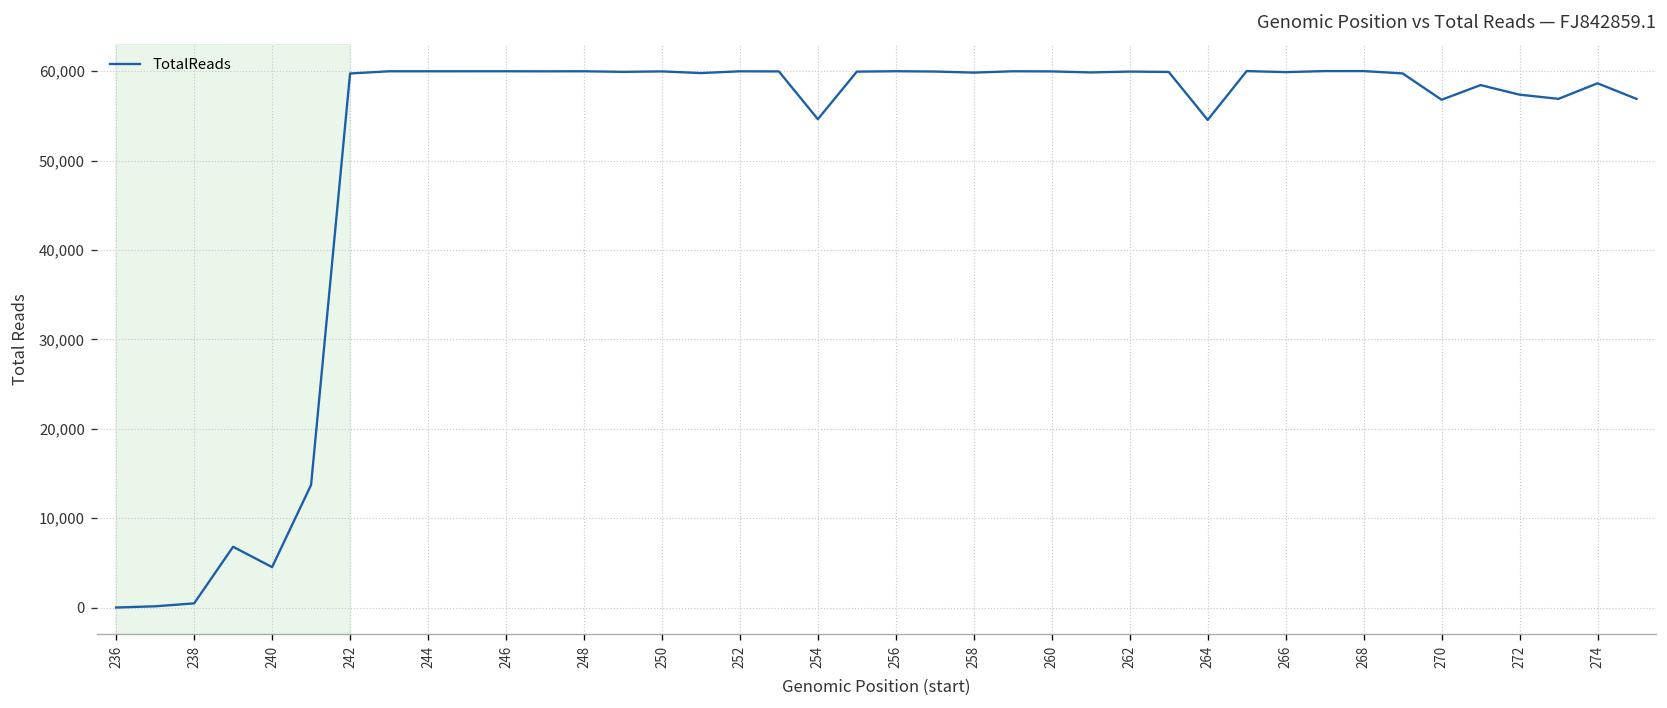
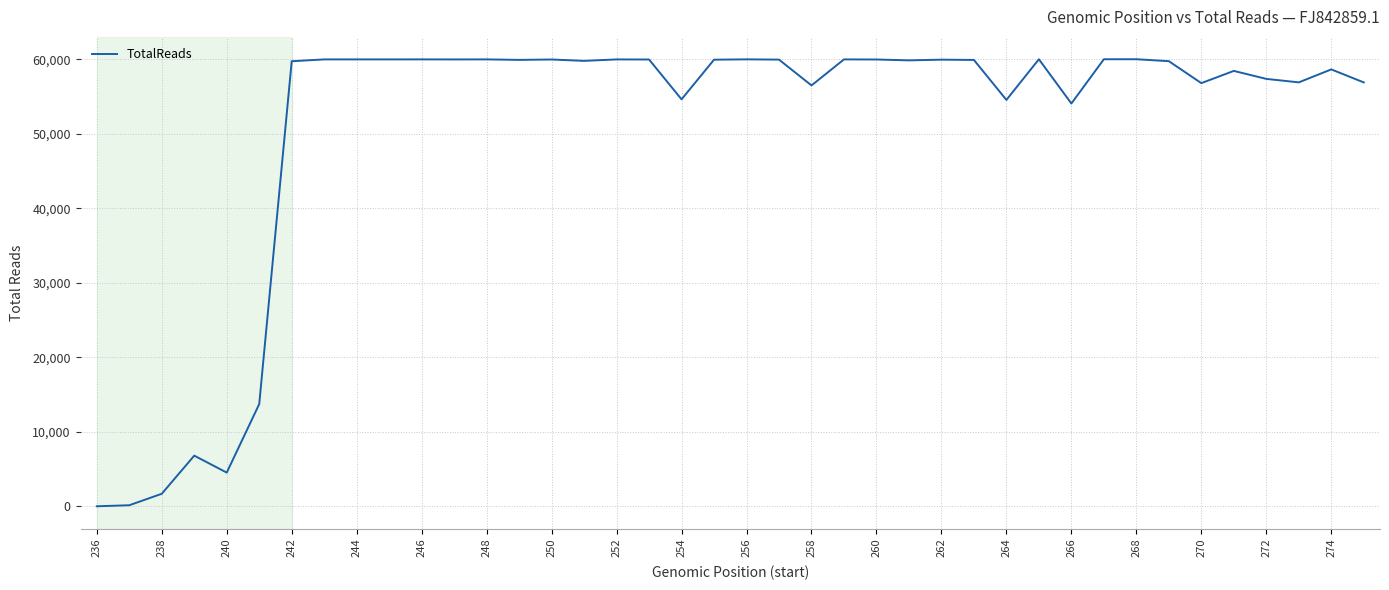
238: 0 -> 2,000
258: 60,000 -> 57,000
266: 60,000 -> 54,000
